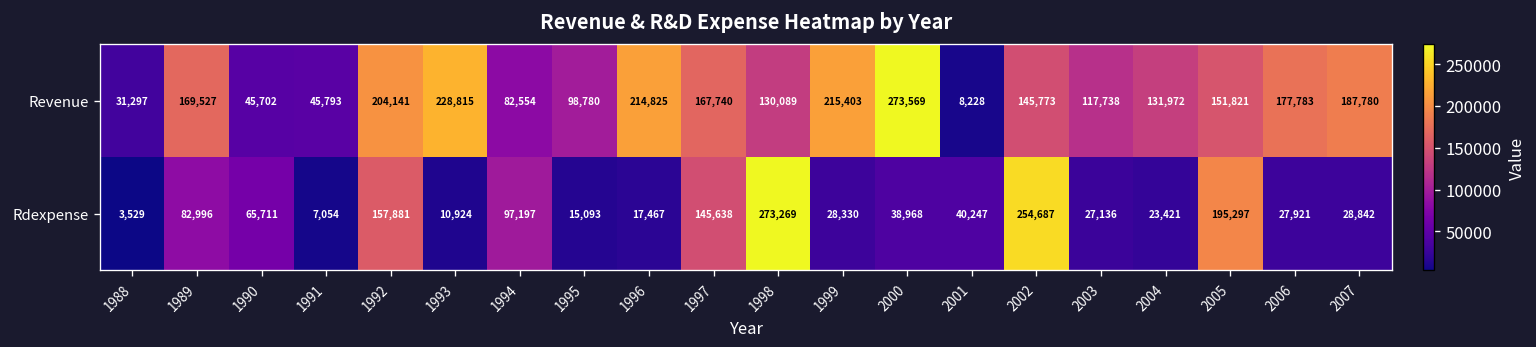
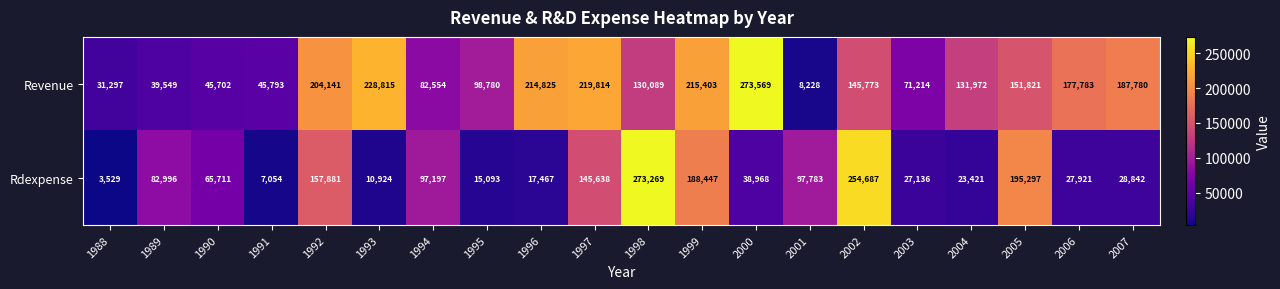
Revenue, 1989: 169,527 -> 39,549
Revenue, 1997: 167,740 -> 219,814
Revenue, 2003: 117,738 -> 71,214
Rdexpense, 1999: 28,330 -> 188,447
Rdexpense, 2001: 40,247 -> 97,783
